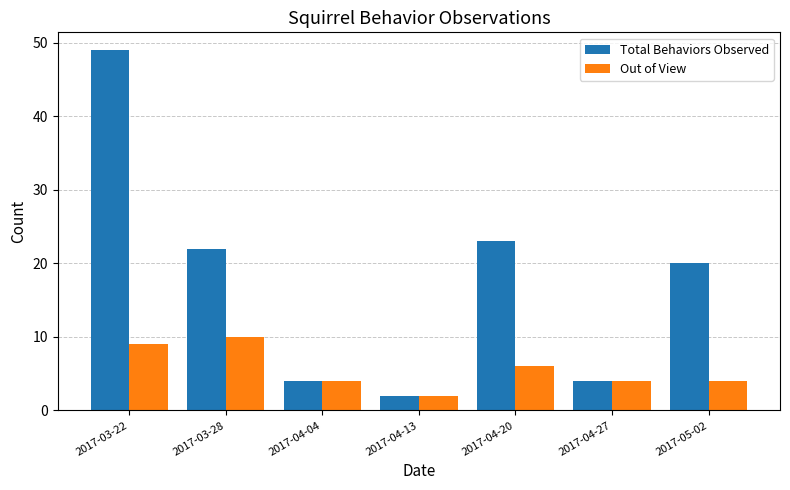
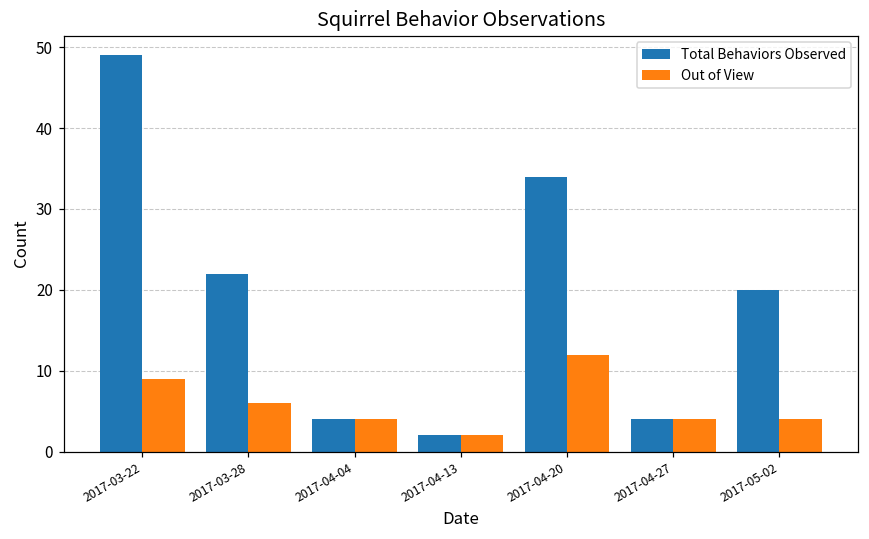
Out of View, 2017-03-28: 10 -> 6
Total Behaviors Observed, 2017-04-20: 23 -> 34
Out of View, 2017-04-20: 6 -> 12
